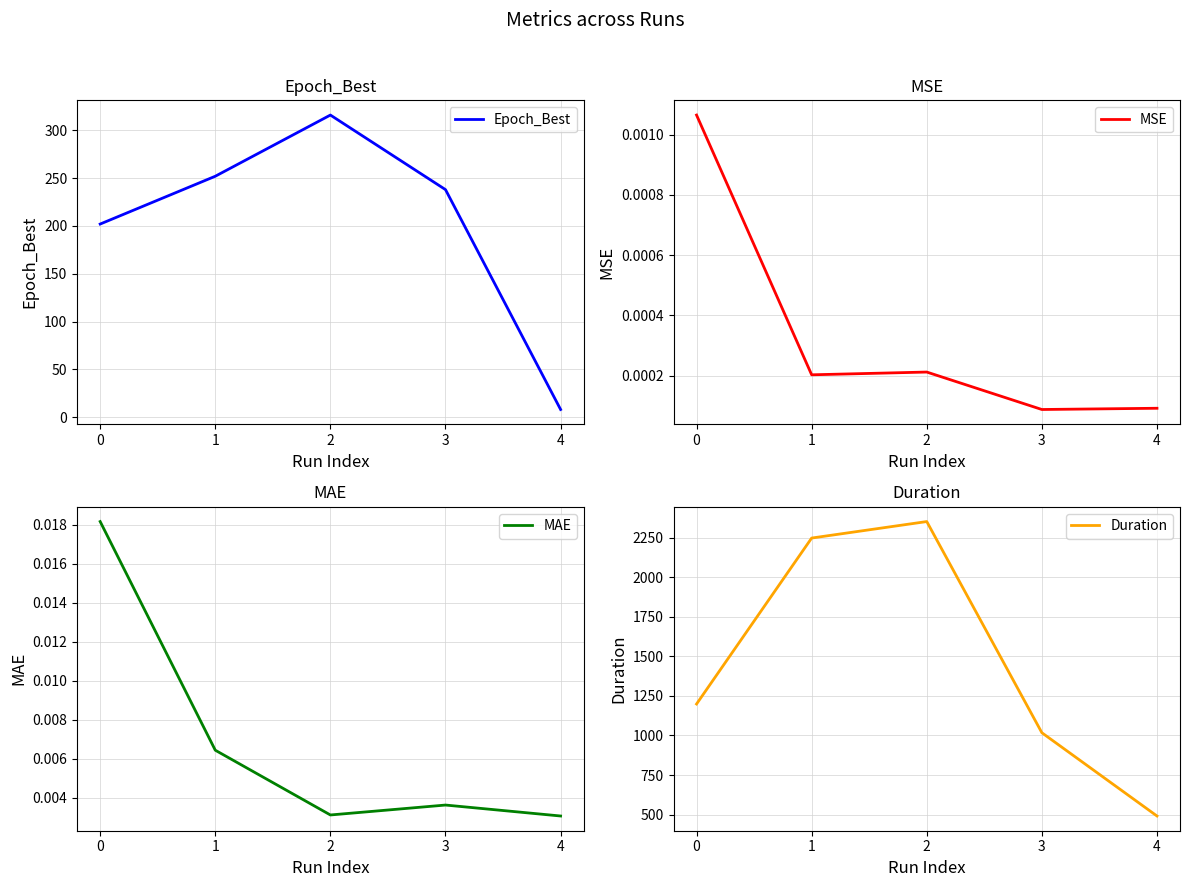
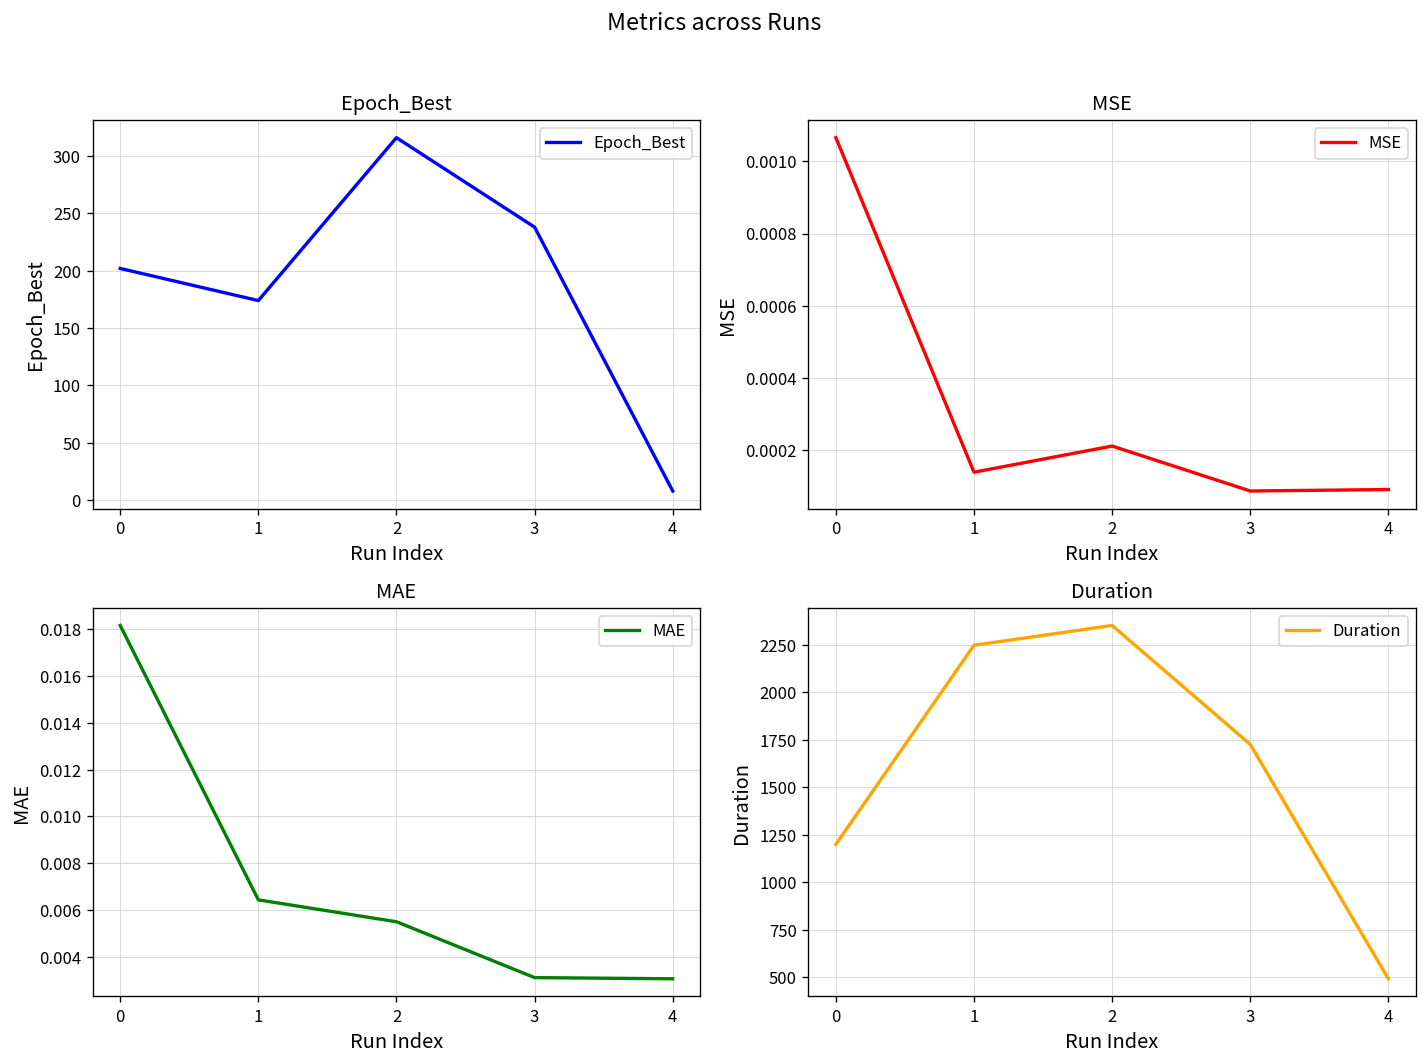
Epoch_Best, 1: 250 -> 170
MSE, 1: 0.00020 -> 0.00014
MAE, 2: 0.0031 -> 0.0055
MAE, 3: 0.0036 -> 0.0031
Duration, 3: 1020 -> 1720
